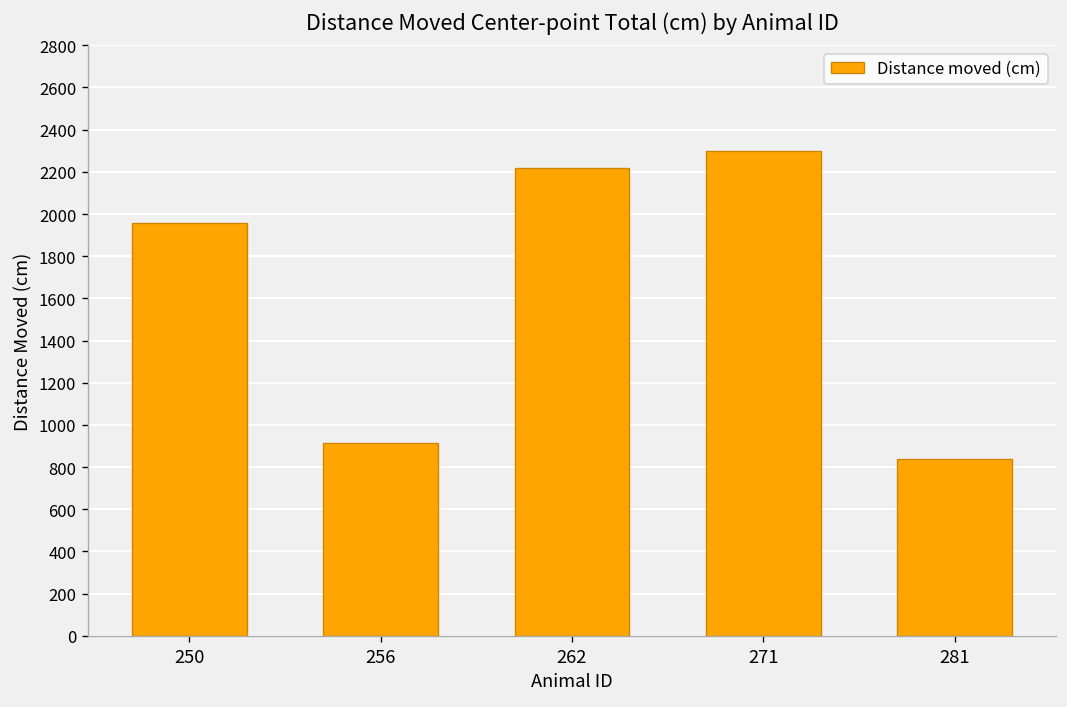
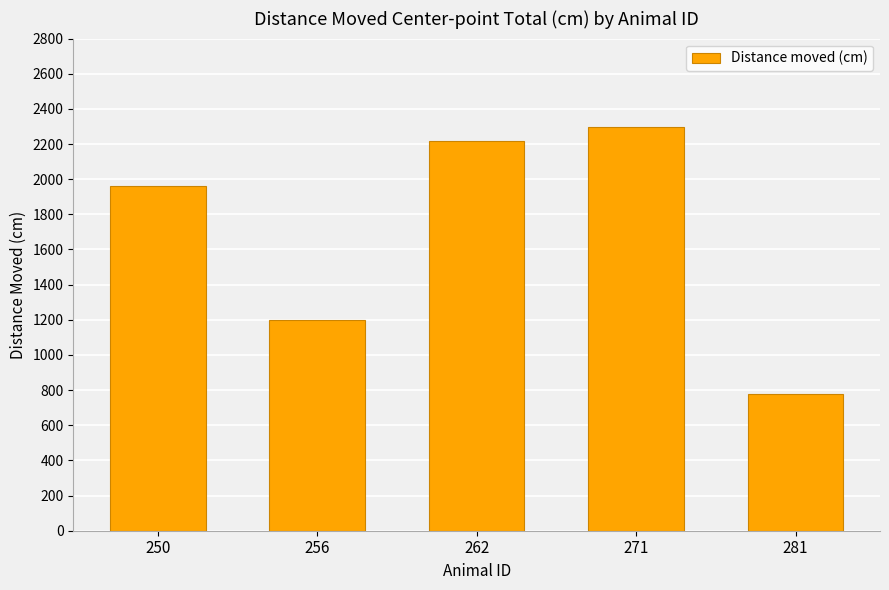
256: 920 -> 1200
281: 840 -> 780
